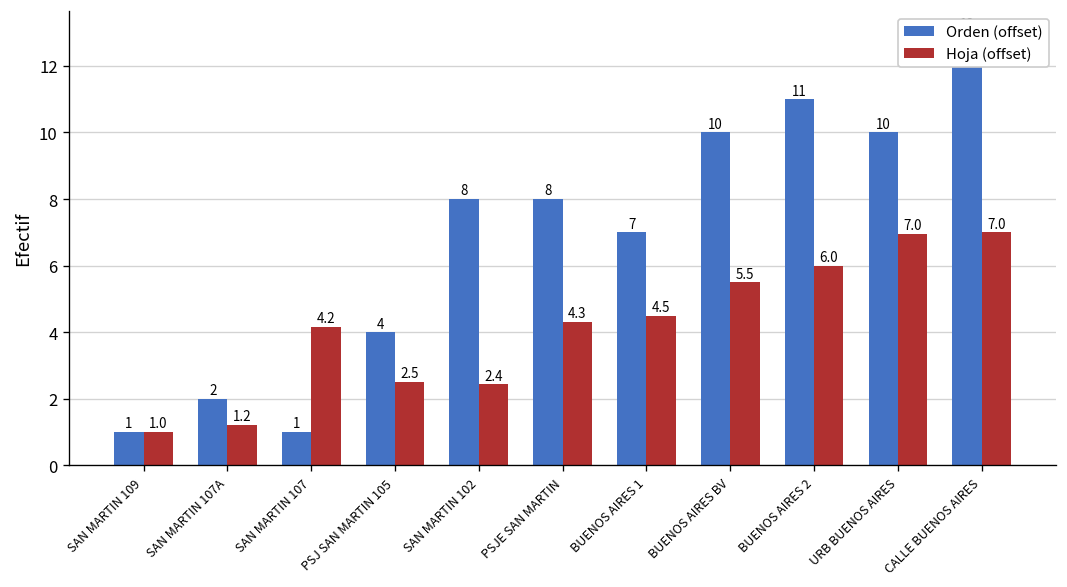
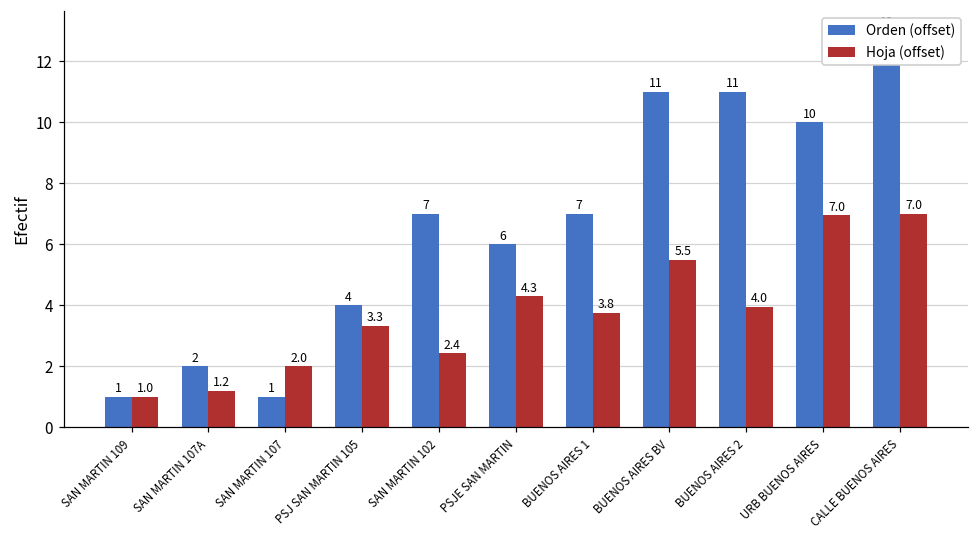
Hoja (offset), SAN MARTIN 107: 4.2 -> 2.0
Hoja (offset), PSJ SAN MARTIN 105: 2.5 -> 3.3
Orden (offset), SAN MARTIN 102: 8 -> 7
Orden (offset), PSJE SAN MARTIN: 8 -> 6
Hoja (offset), BUENOS AIRES 1: 4.5 -> 3.8
Orden (offset), BUENOS AIRES BV: 10 -> 11
Hoja (offset), BUENOS AIRES 2: 6.0 -> 4.0
